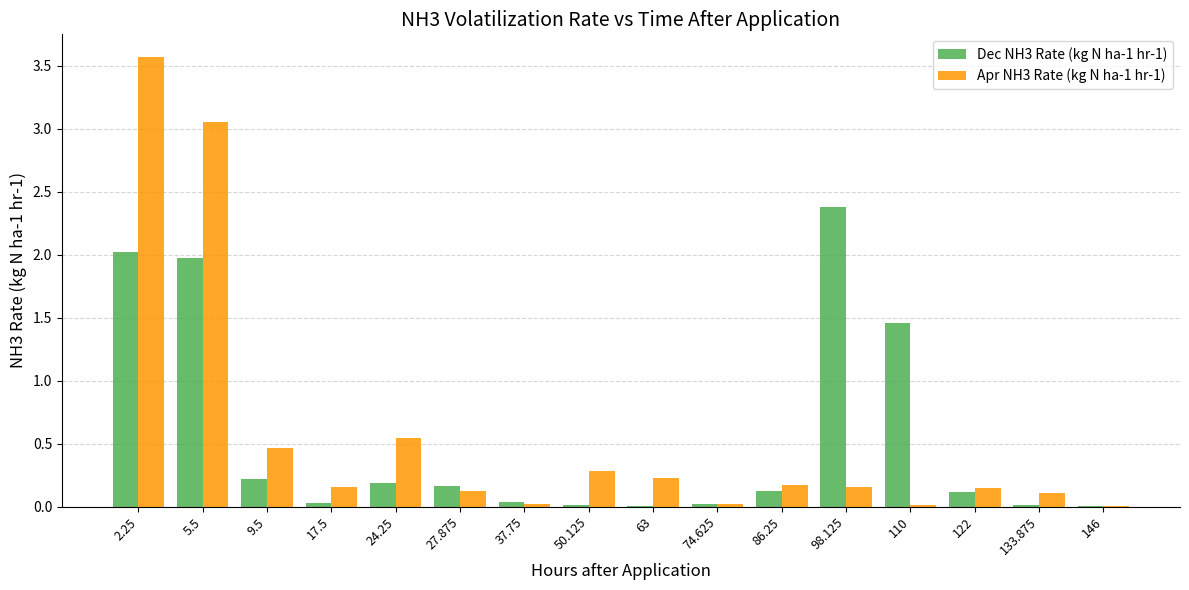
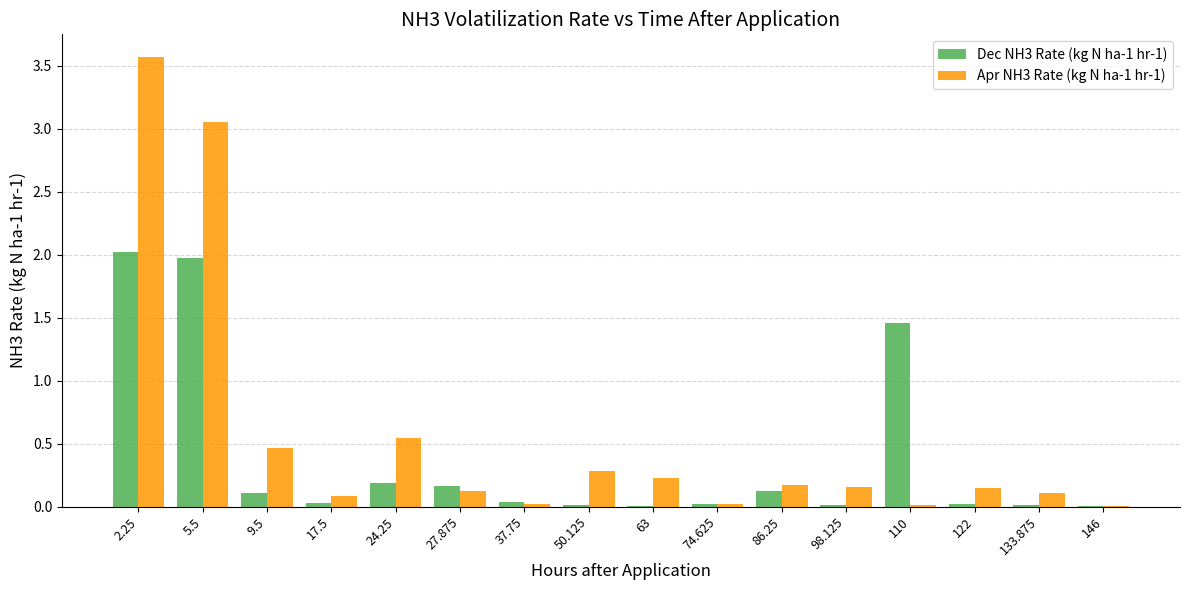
Dec NH3 Rate (kg N ha-1 hr-1), 9.5: 0.22 -> 0.11
Apr NH3 Rate (kg N ha-1 hr-1), 17.5: 0.15 -> 0.08
Dec NH3 Rate (kg N ha-1 hr-1), 98.125: 2.38 -> 0.01
Dec NH3 Rate (kg N ha-1 hr-1), 122: 0.12 -> 0.02
